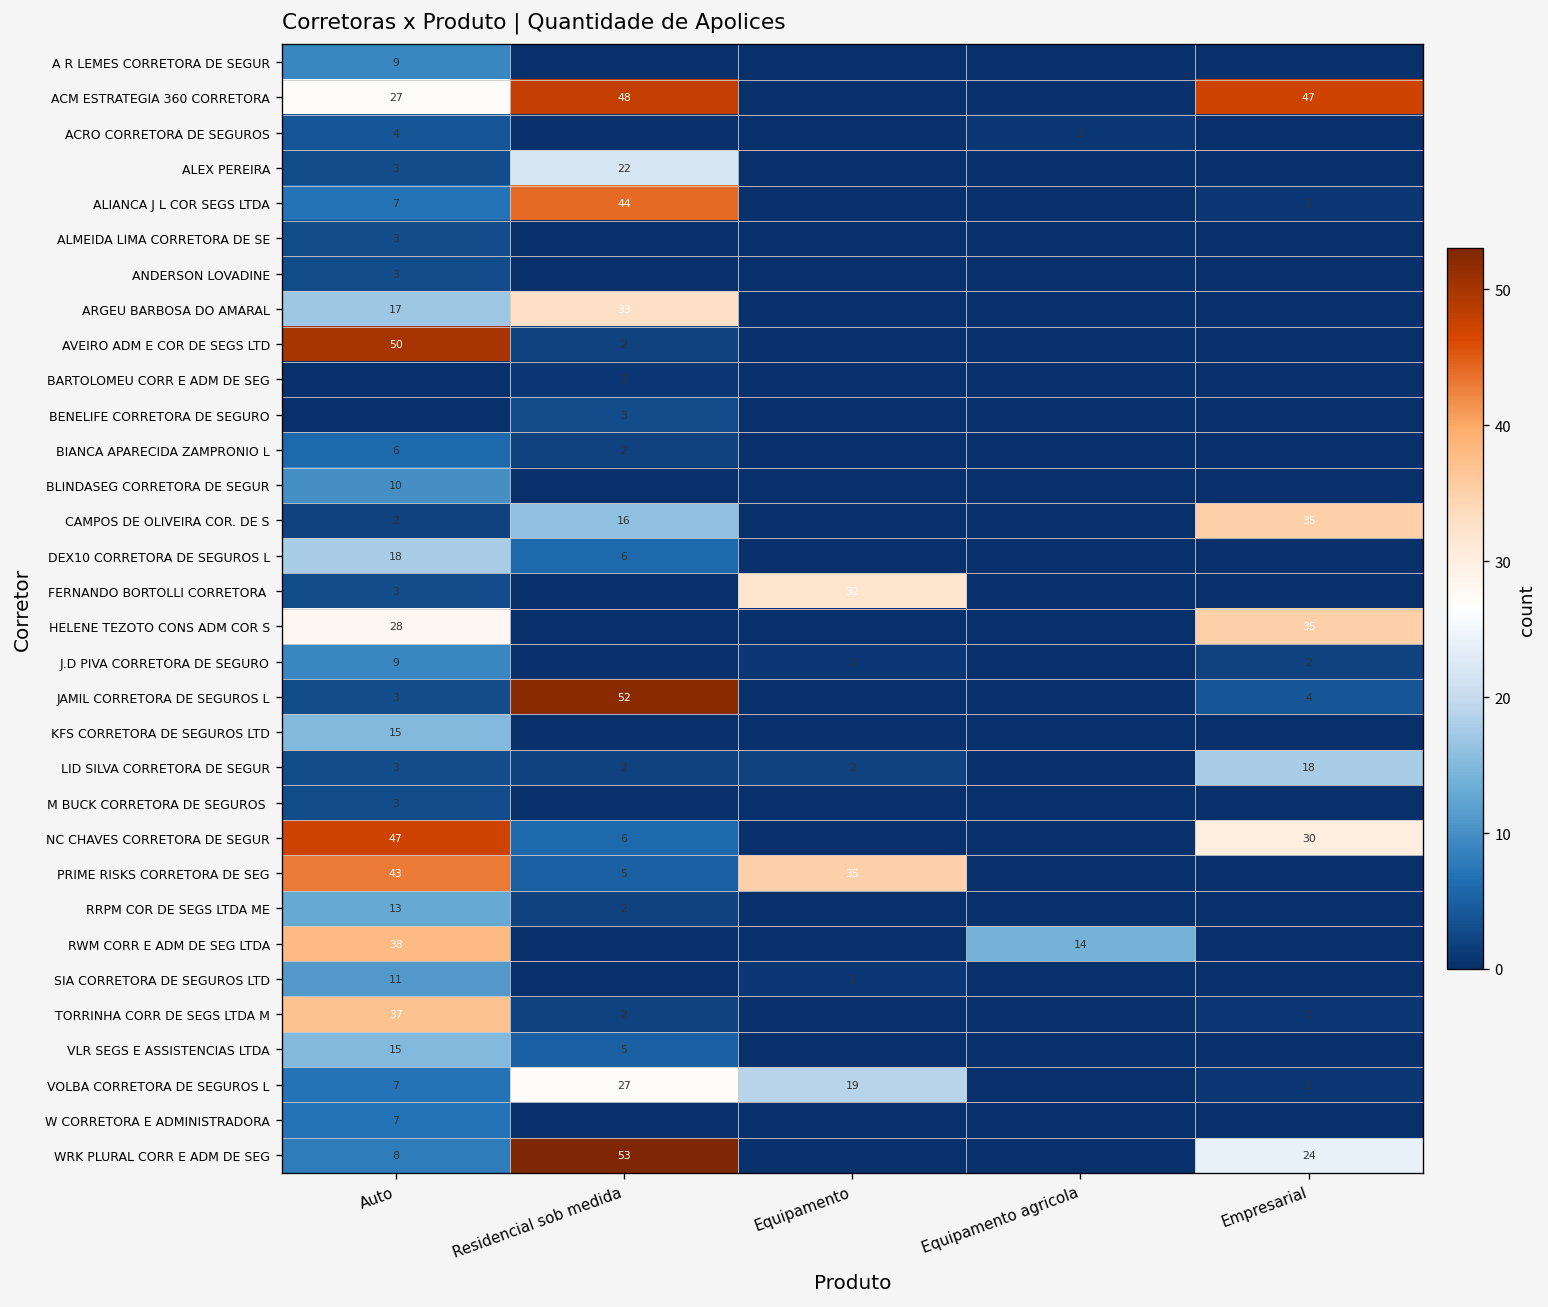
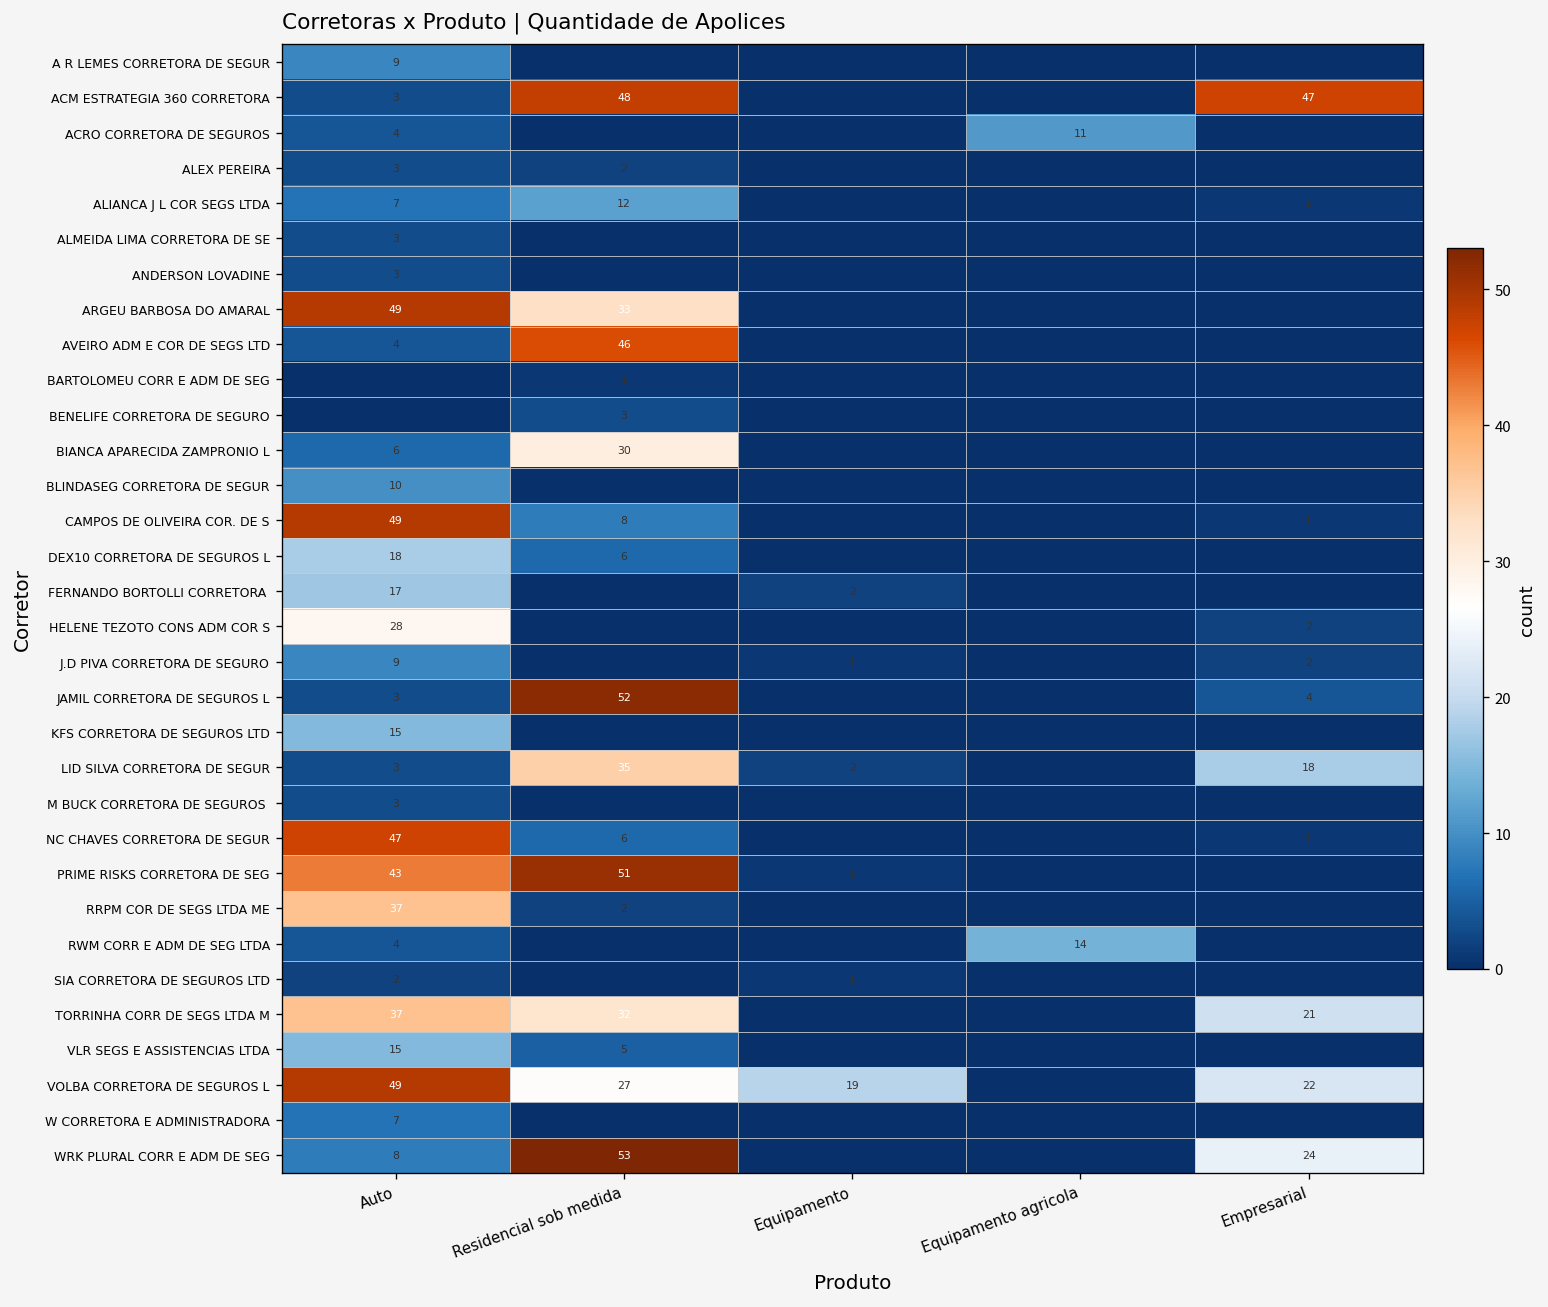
ACM ESTRATEGIA 360 CORRETORA, Auto: 27 -> 3
ACRO CORRETORA DE SEGUROS, Equipamento agricola: 1 -> 11
ALEX PEREIRA, Residencial sob medida: 22 -> 2
ALIANCA J L COR SEGS LTDA, Residencial sob medida: 44 -> 12
ARGEU BARBOSA DO AMARAL, Auto: 17 -> 49
AVEIRO ADM E COR DE SEGS LTD, Auto: 50 -> 4
AVEIRO ADM E COR DE SEGS LTD, Residencial sob medida: 2 -> 46
BIANCA APARECIDA ZAMPRONIO L, Residencial sob medida: 2 -> 30
CAMPOS DE OLIVEIRA COR. DE S, Auto: 2 -> 49
CAMPOS DE OLIVEIRA COR. DE S, Residencial sob medida: 16 -> 8
CAMPOS DE OLIVEIRA COR. DE S, Empresarial: 35 -> 1
FERNANDO BORTOLLI CORRETORA, Auto: 3 -> 17
FERNANDO BORTOLLI CORRETORA, Equipamento: 32 -> 2
HELENE TEZOTO CONS ADM COR S, Empresarial: 35 -> 2
LID SILVA CORRETORA DE SEGUR, Residencial sob medida: 2 -> 35
NC CHAVES CORRETORA DE SEGUR, Empresarial: 30 -> 1
PRIME RISKS CORRETORA DE SEG, Residencial sob medida: 5 -> 51
PRIME RISKS CORRETORA DE SEG, Equipamento: 35 -> 1
RRPM COR DE SEGS LTDA ME, Auto: 13 -> 37
RWM CORR E ADM DE SEG LTDA, Auto: 38 -> 4
SIA CORRETORA DE SEGUROS LTD, Auto: 11 -> 2
TORRINHA CORR DE SEGS LTDA M, Residencial sob medida: 2 -> 32
TORRINHA CORR DE SEGS LTDA M, Empresarial: 1 -> 21
VOLBA CORRETORA DE SEGUROS L, Auto: 7 -> 49
VOLBA CORRETORA DE SEGUROS L, Empresarial: 1 -> 22
